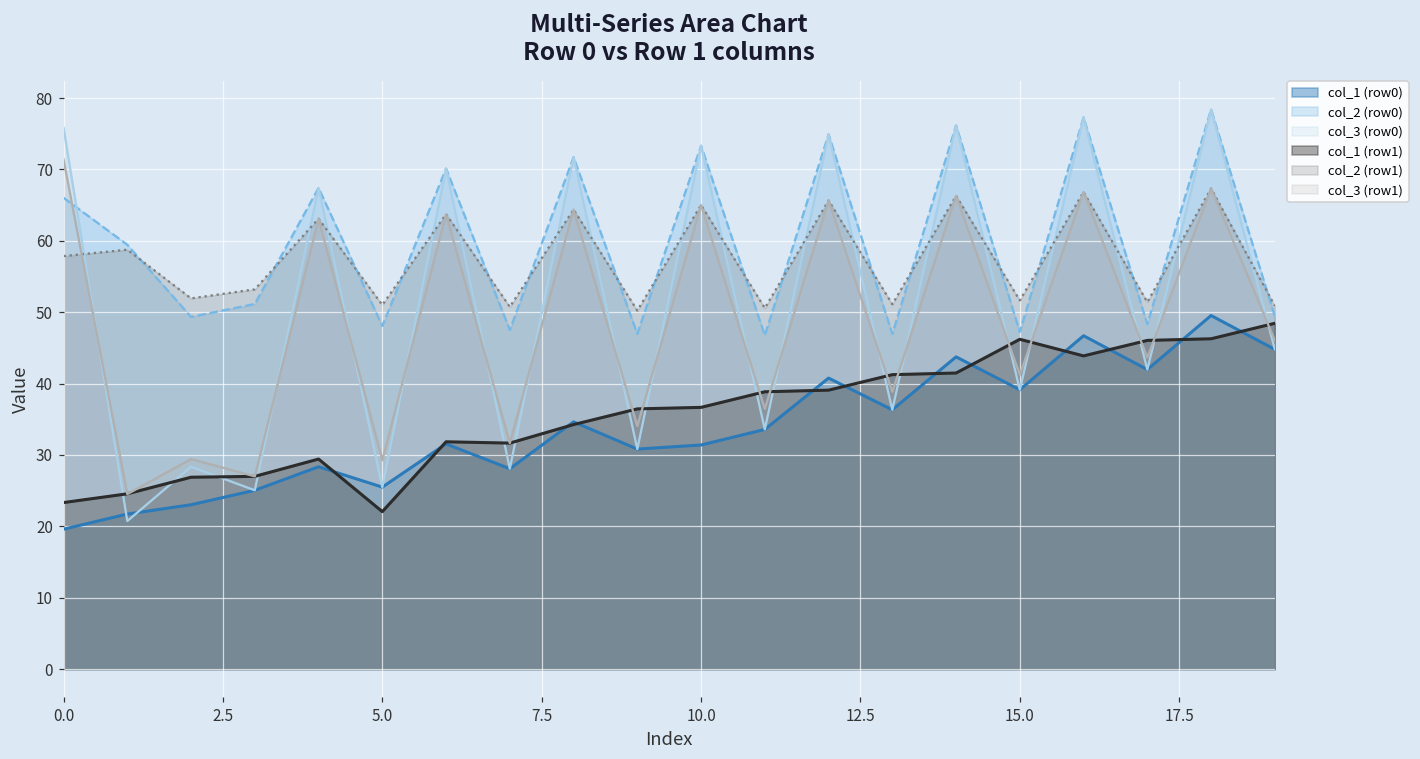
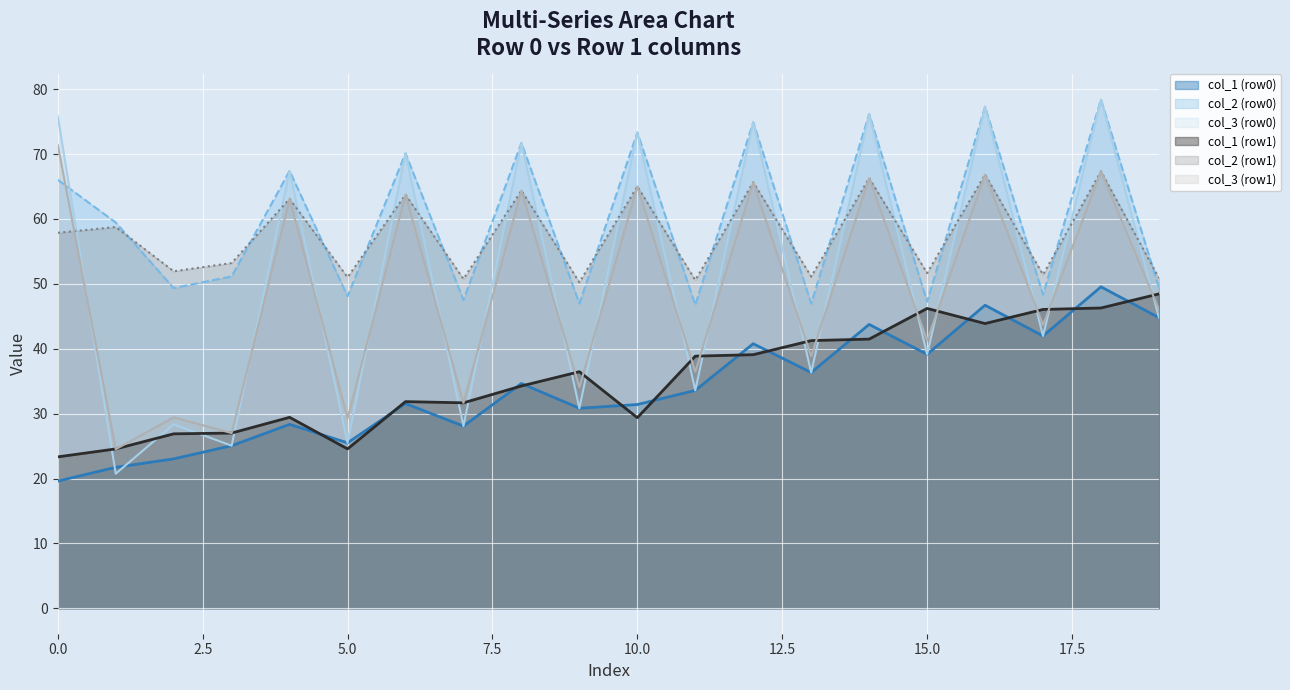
col_1 (row1), 5.0: 22 -> 25
col_1 (row1), 10.0: 37 -> 29
